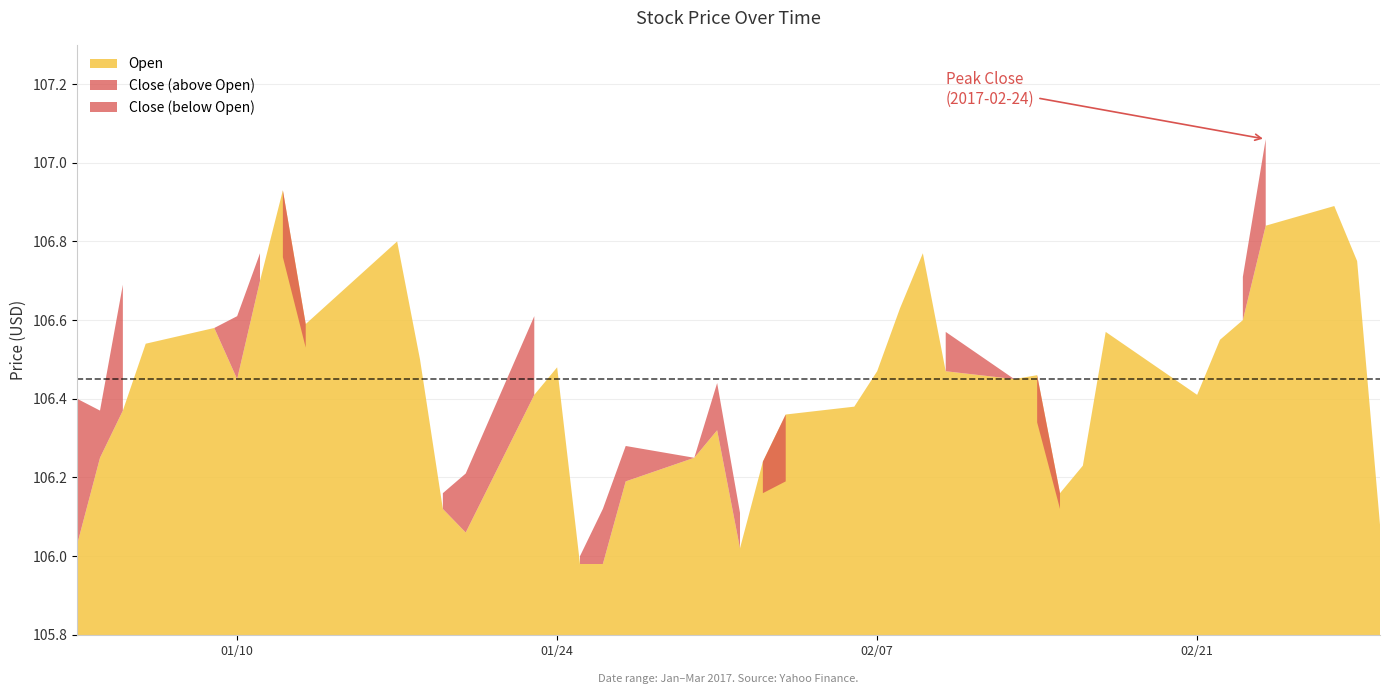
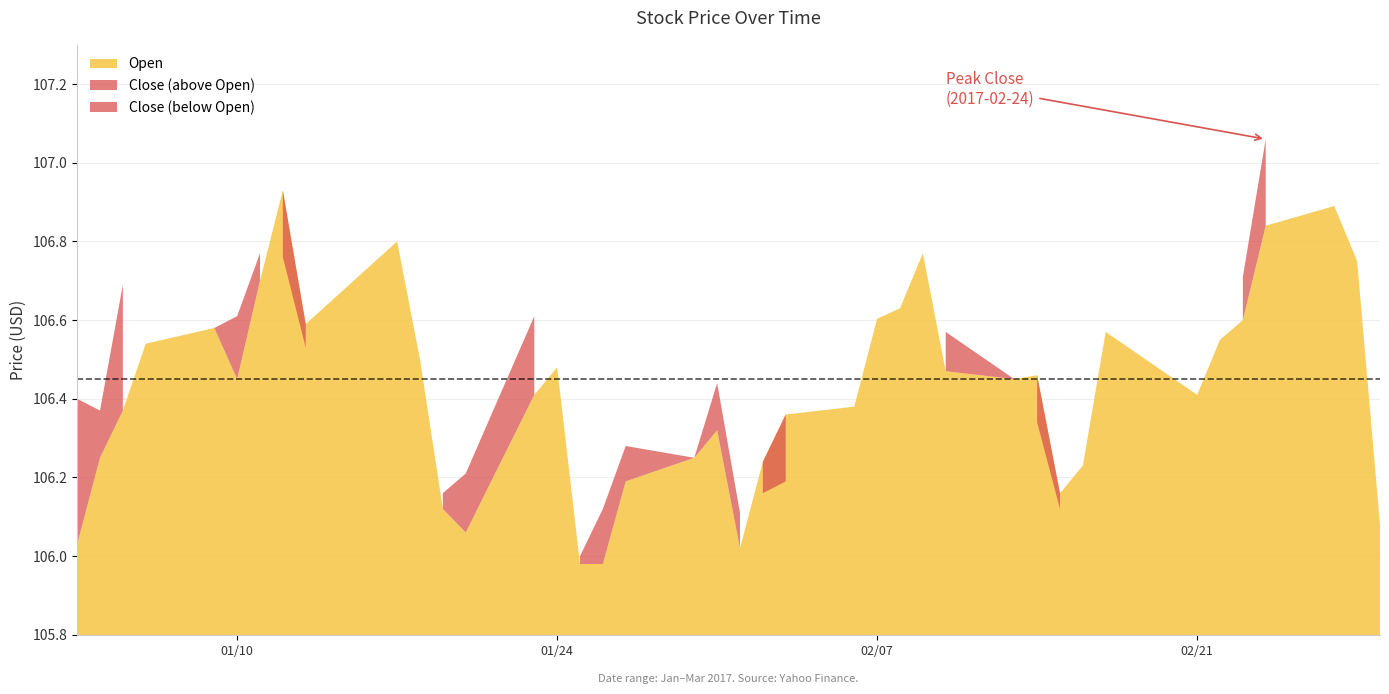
02/07: 106.47 -> 106.60
